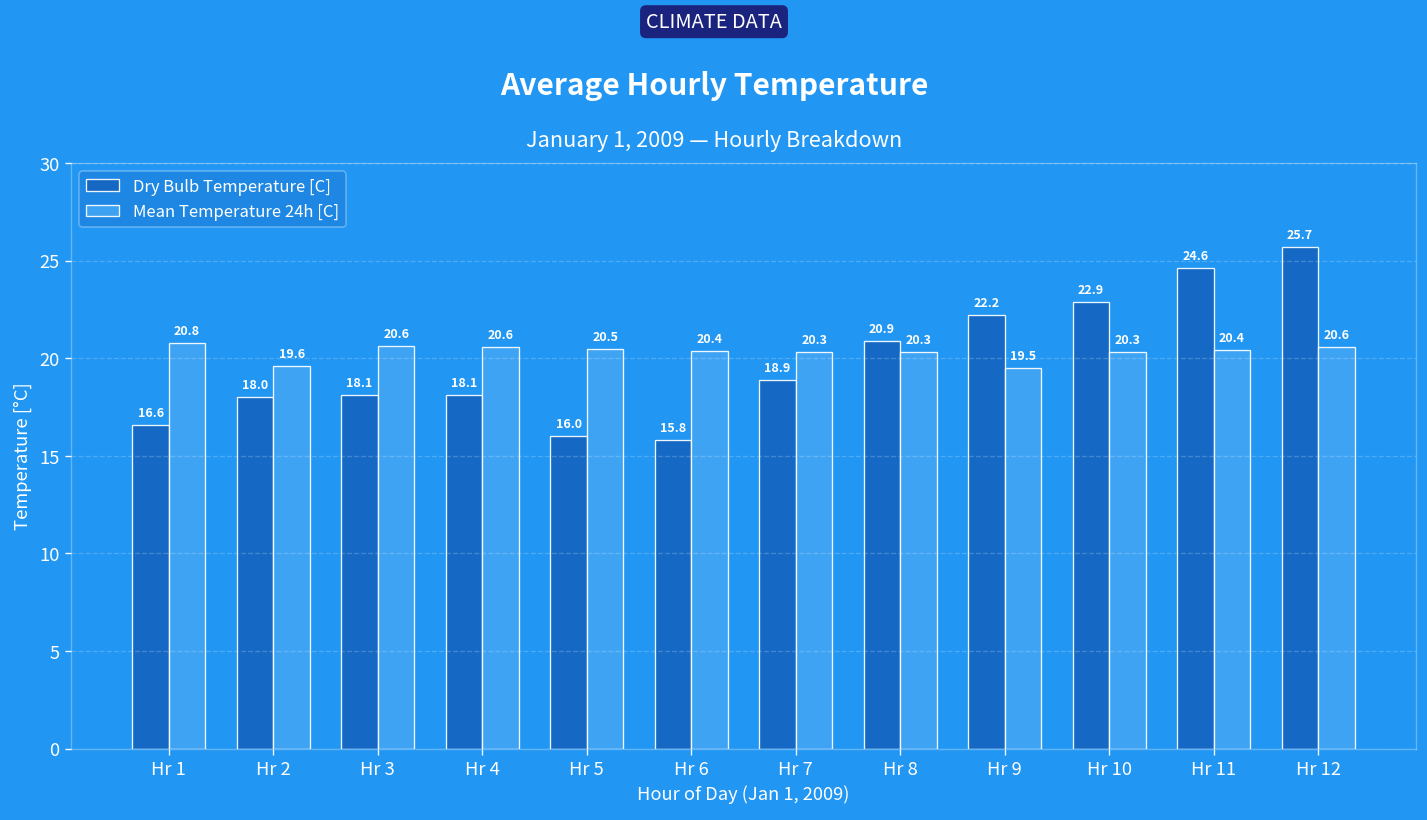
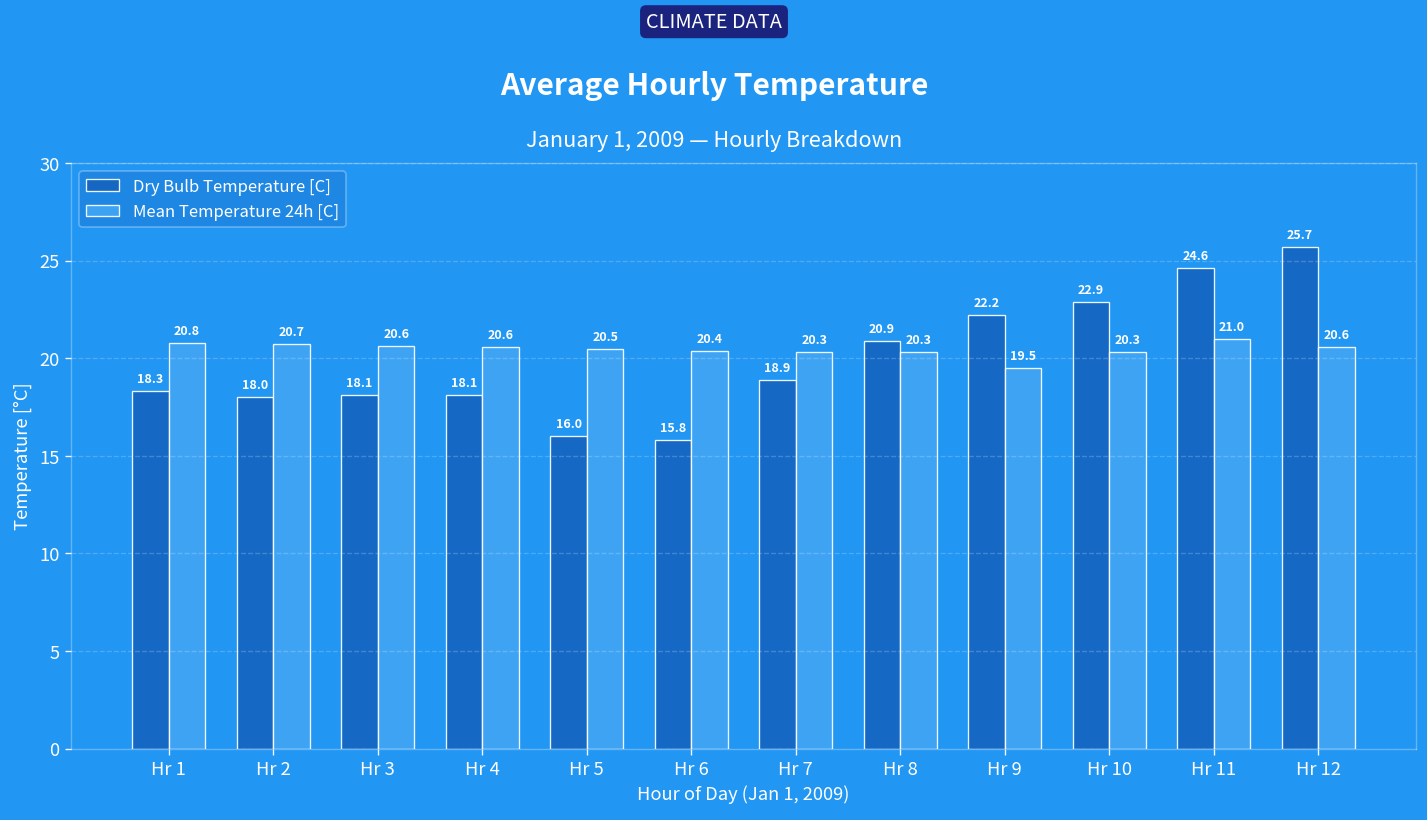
Dry Bulb Temperature [C], Hr 1: 16.6 -> 18.3
Mean Temperature 24h [C], Hr 2: 19.6 -> 20.7
Mean Temperature 24h [C], Hr 11: 20.4 -> 21.0
